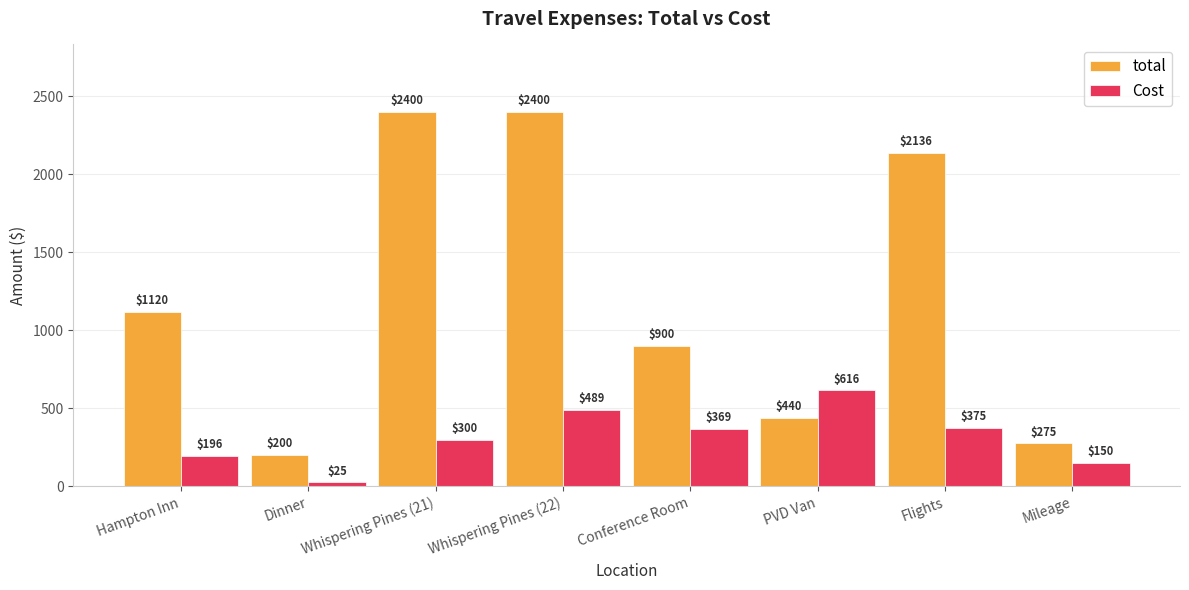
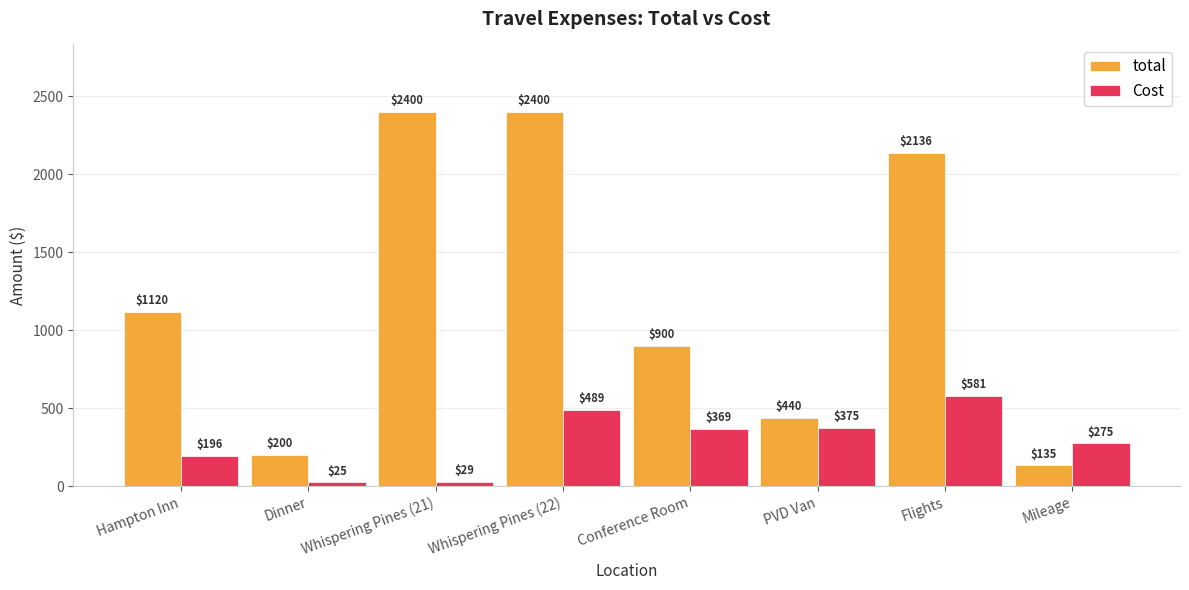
Cost, Whispering Pines (21): $300 -> $29
Cost, PVD Van: $616 -> $375
Cost, Flights: $375 -> $581
total, Mileage: $275 -> $135
Cost, Mileage: $150 -> $275
